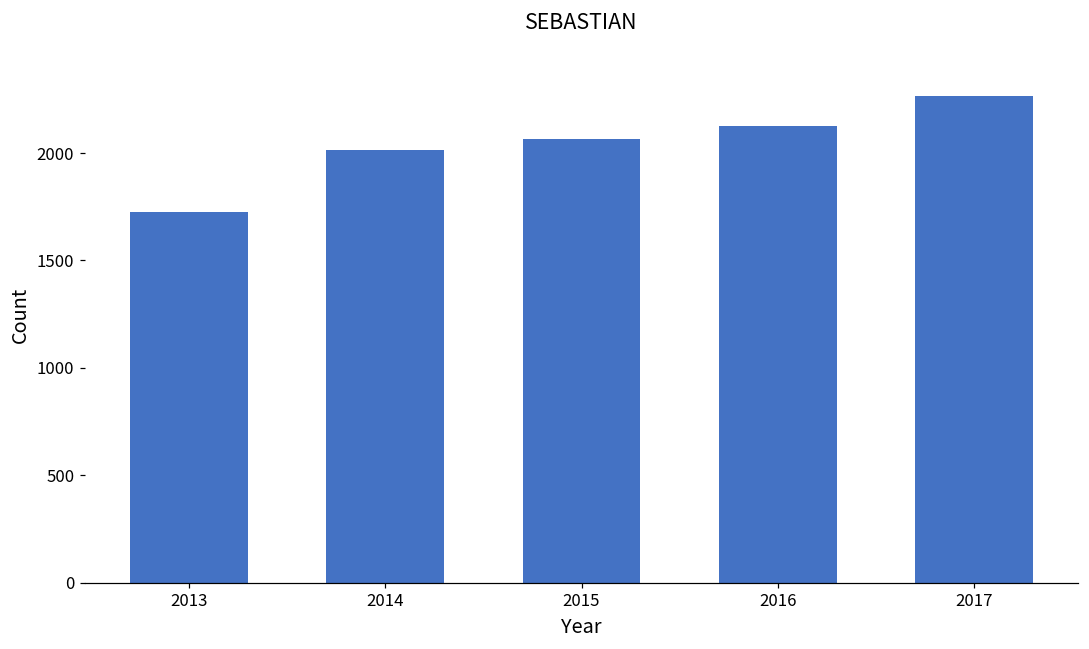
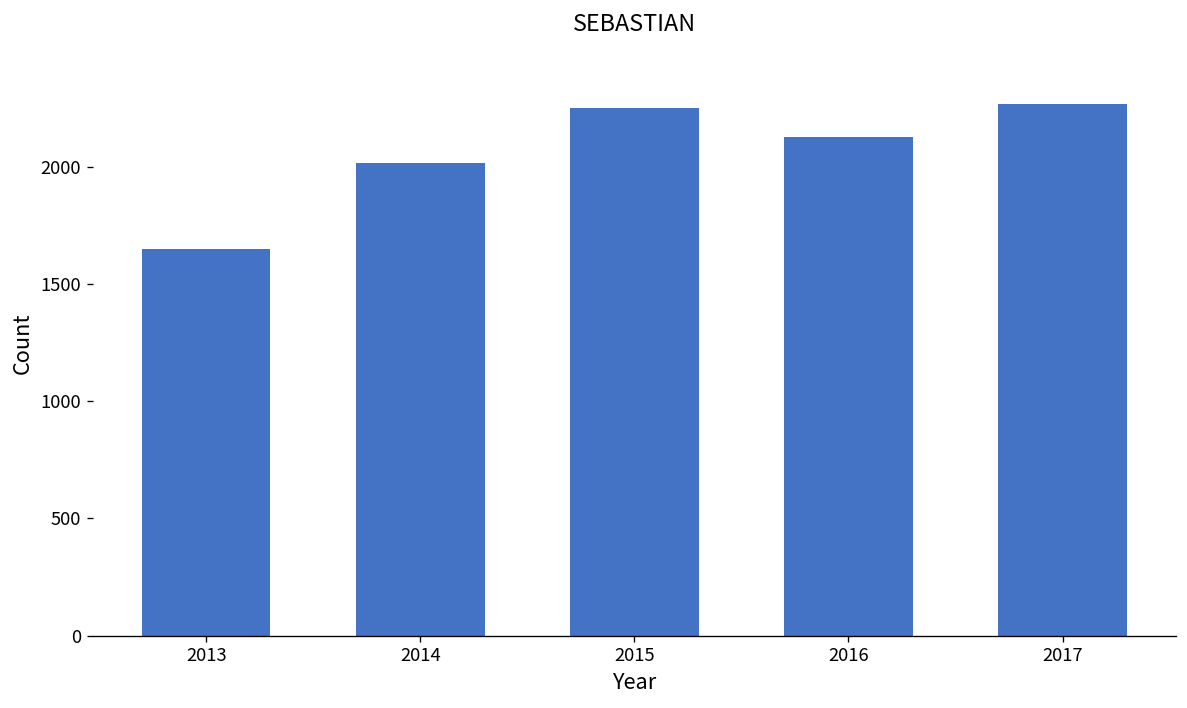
2013: 1730 -> 1650
2015: 2060 -> 2250
